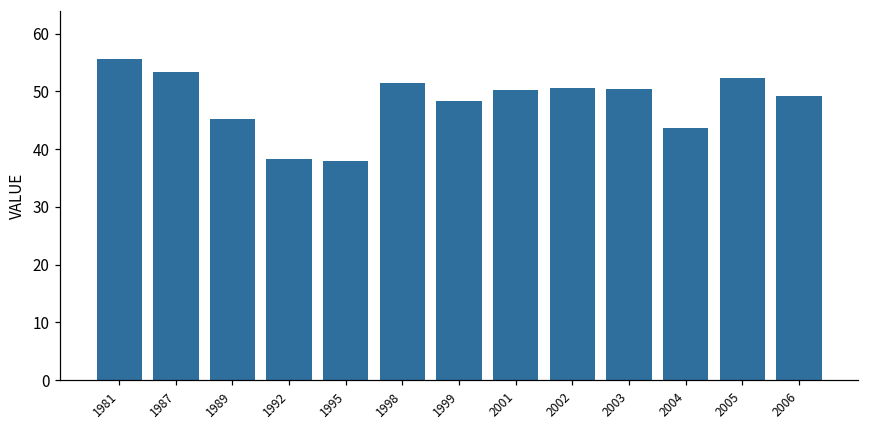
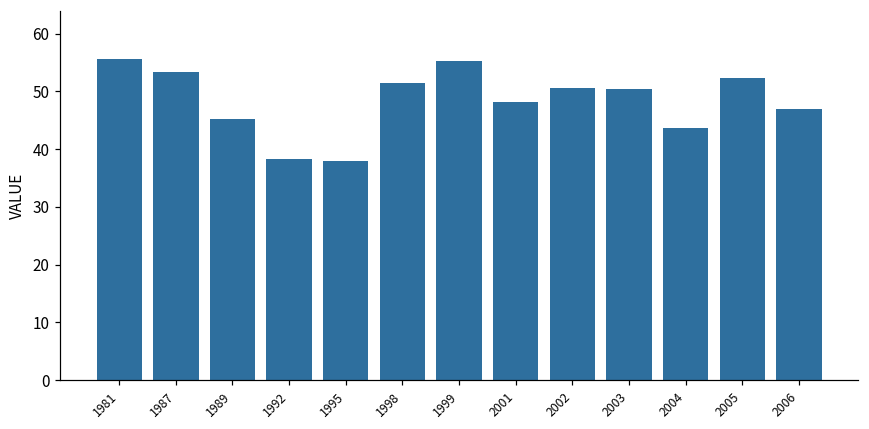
1999: 48 -> 55
2001: 50 -> 48
2006: 49 -> 47
